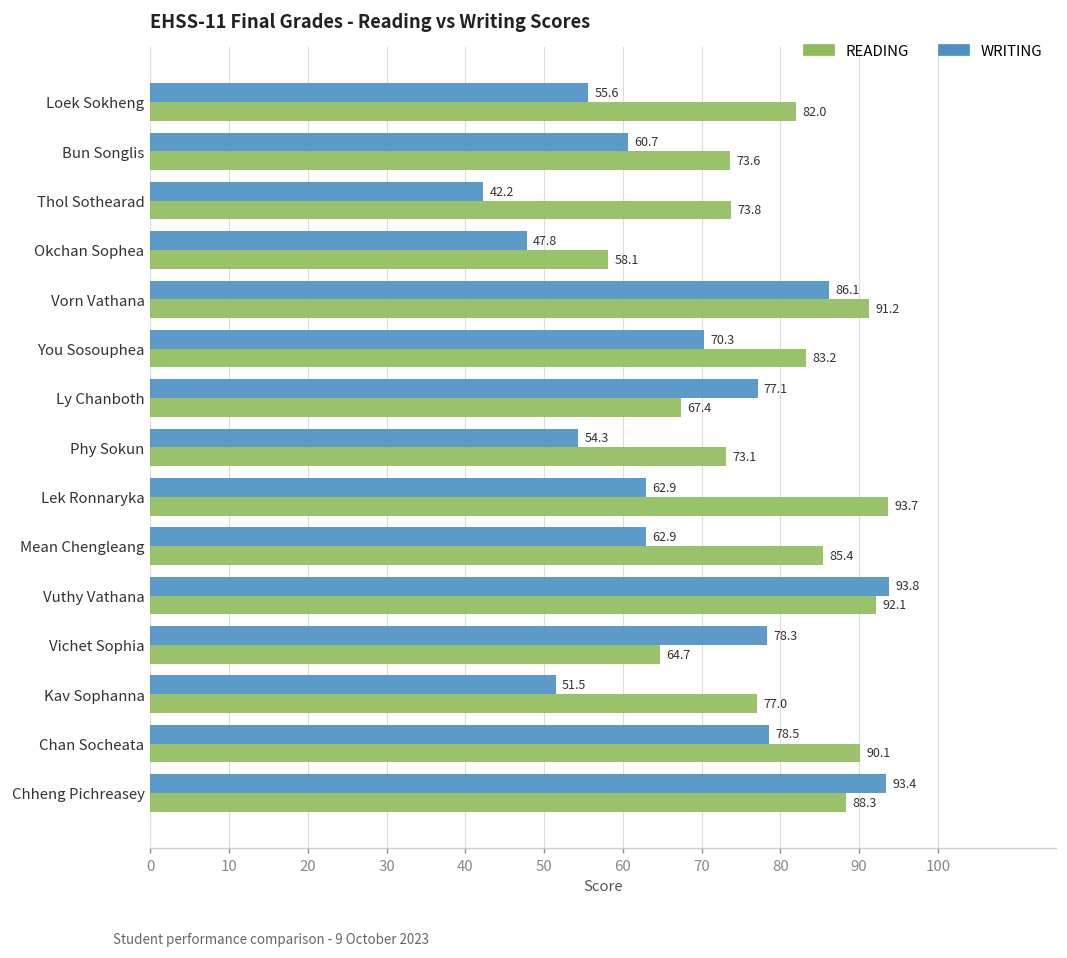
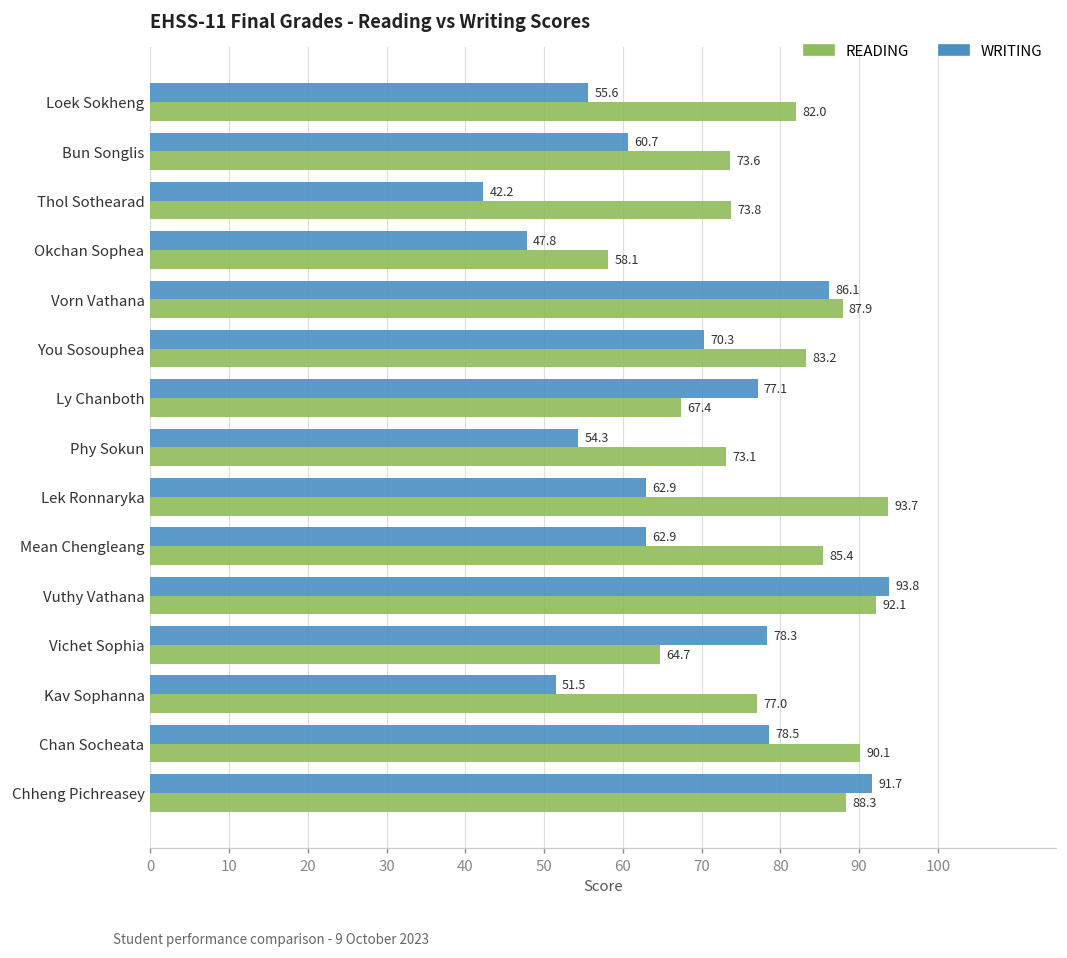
READING, Vorn Vathana: 91.2 -> 87.9
WRITING, Chheng Pichreasey: 93.4 -> 91.7
